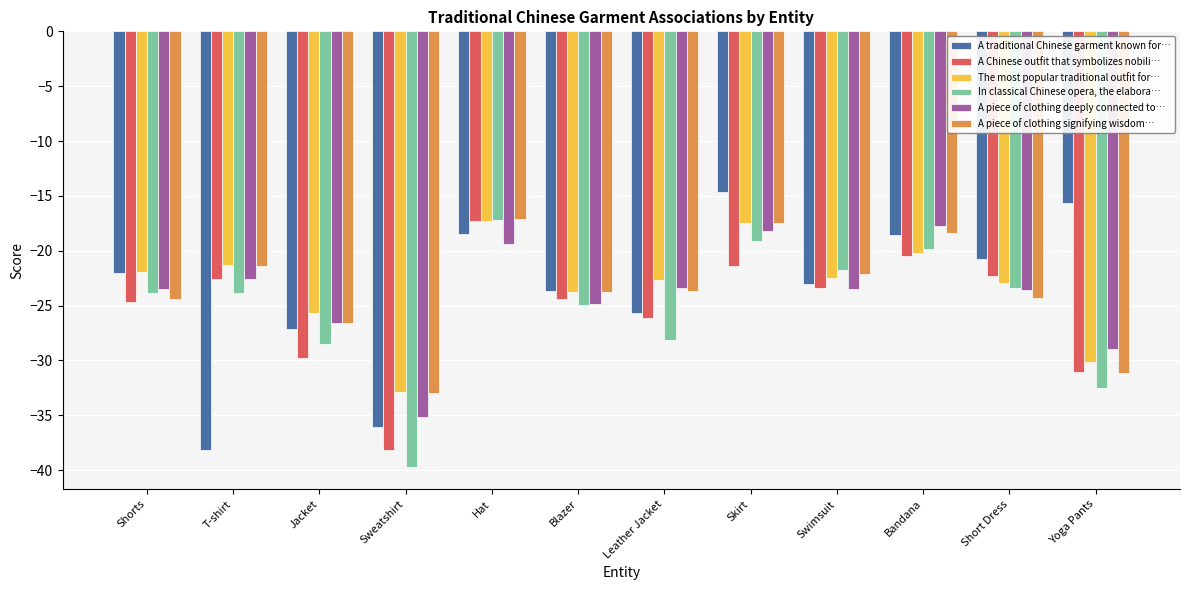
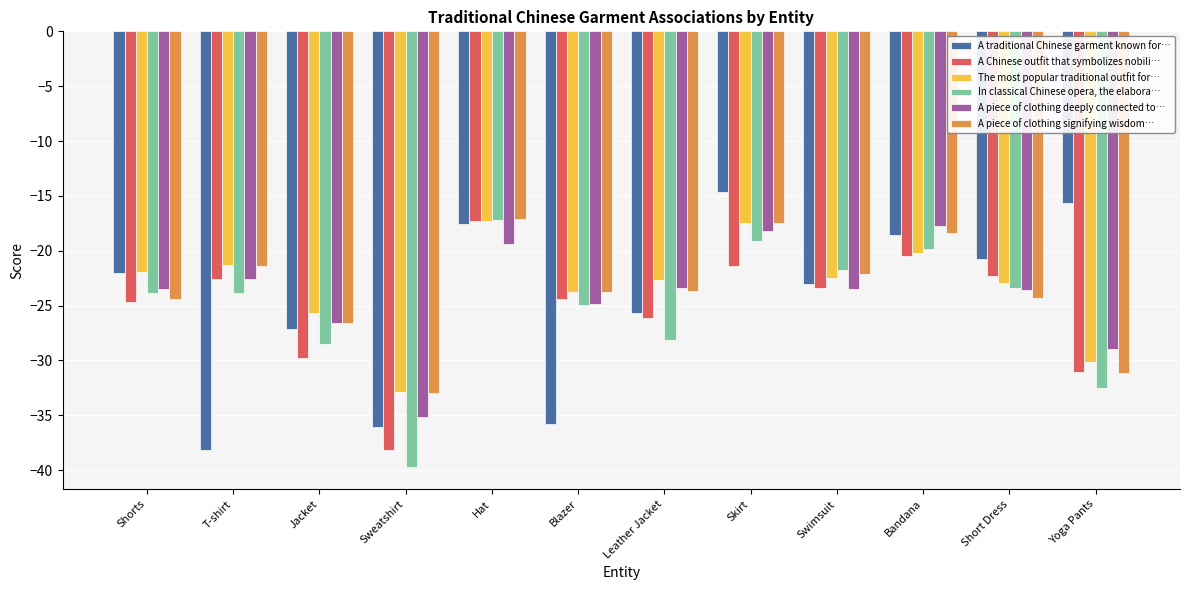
A traditional Chinese garment known for…, Hat: -18.4 -> -17.6
A traditional Chinese garment known for…, Blazer: -23.7 -> -35.8
